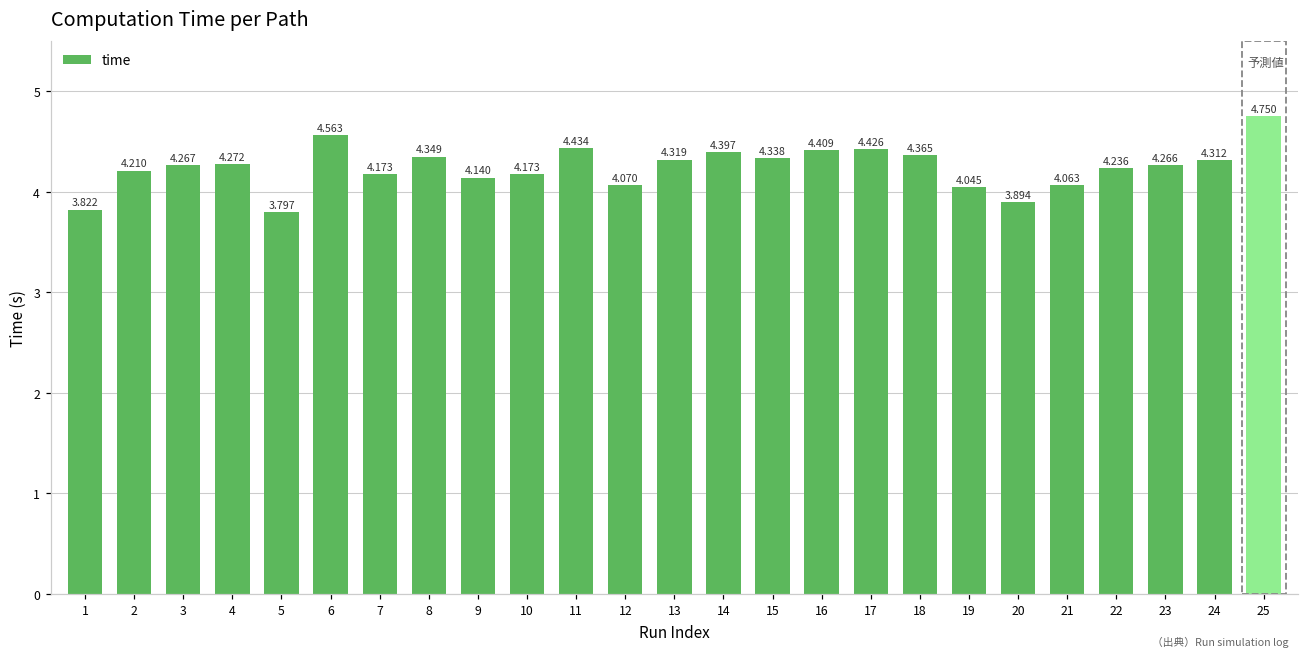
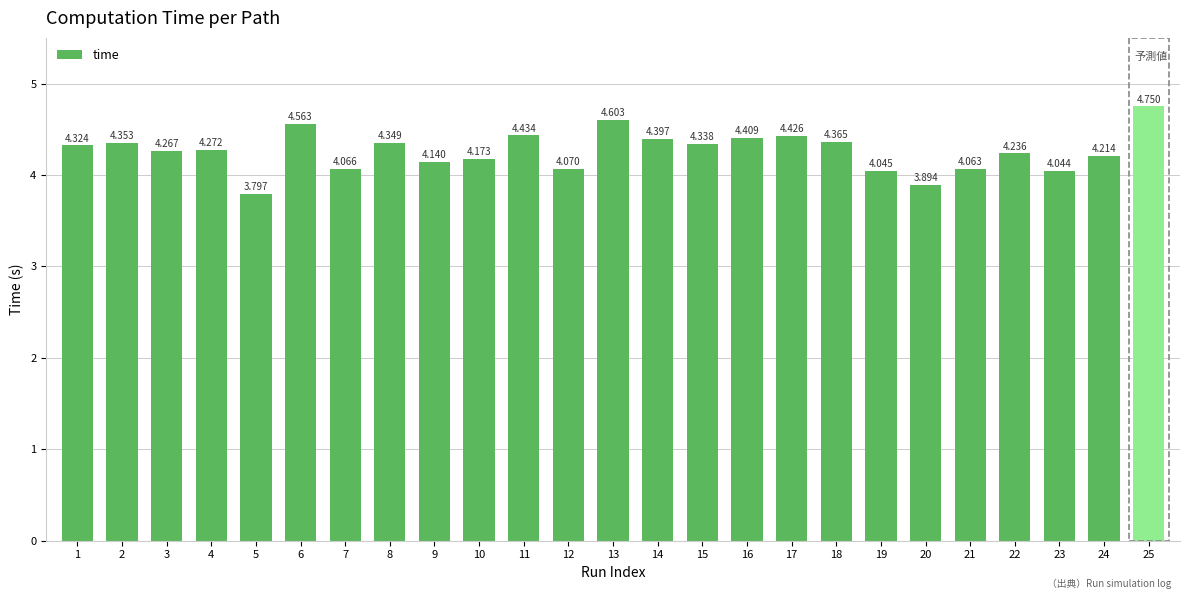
1: 3.822 -> 4.324
2: 4.210 -> 4.353
7: 4.173 -> 4.066
13: 4.319 -> 4.603
23: 4.266 -> 4.044
24: 4.312 -> 4.214
